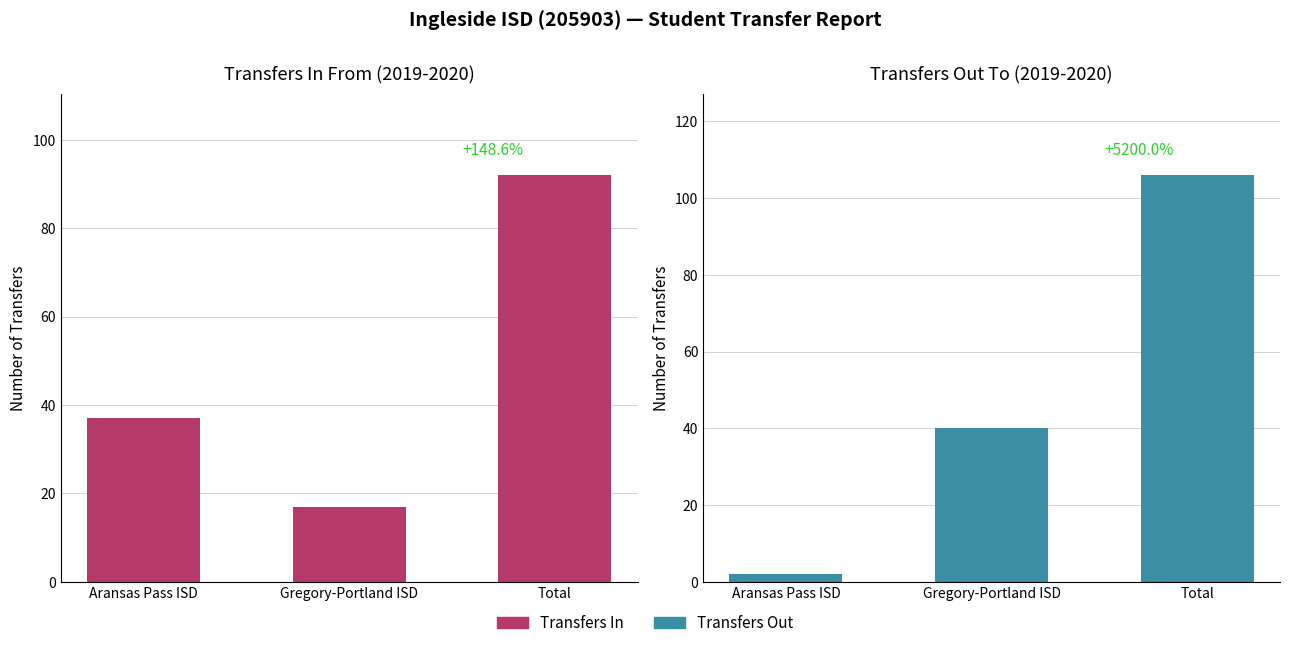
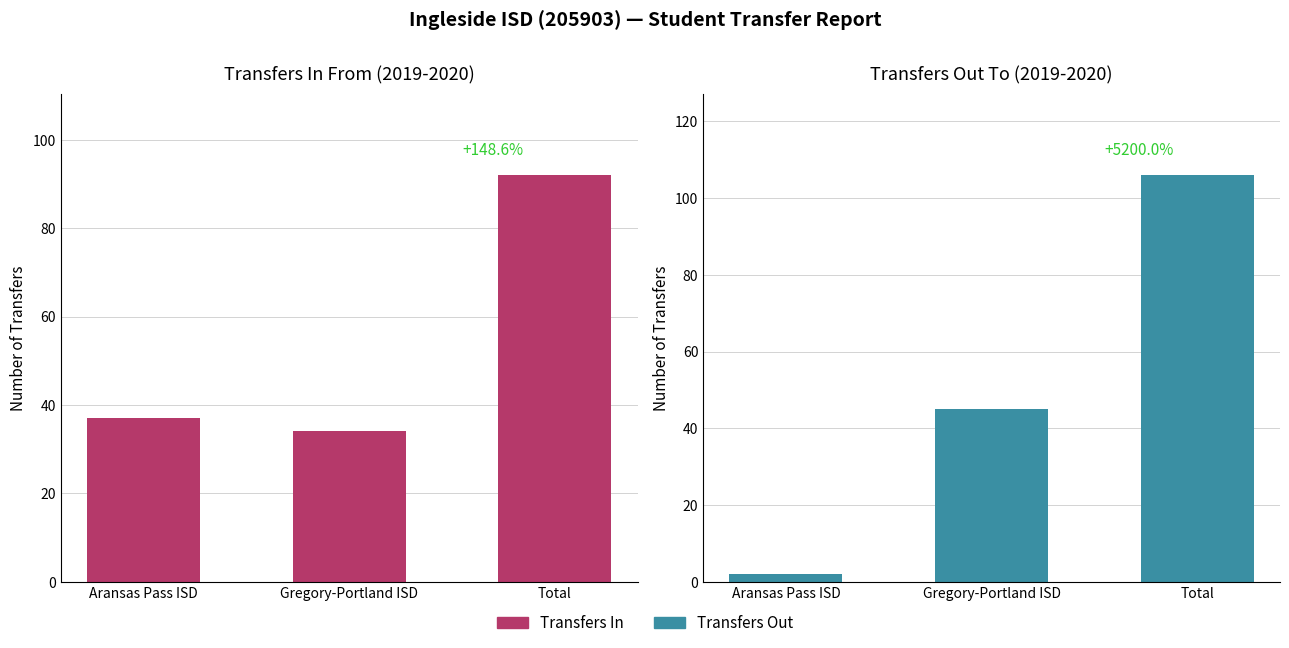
Transfers In From (2019-2020), Gregory-Portland ISD: 17 -> 34
Transfers Out To (2019-2020), Gregory-Portland ISD: 40 -> 45
